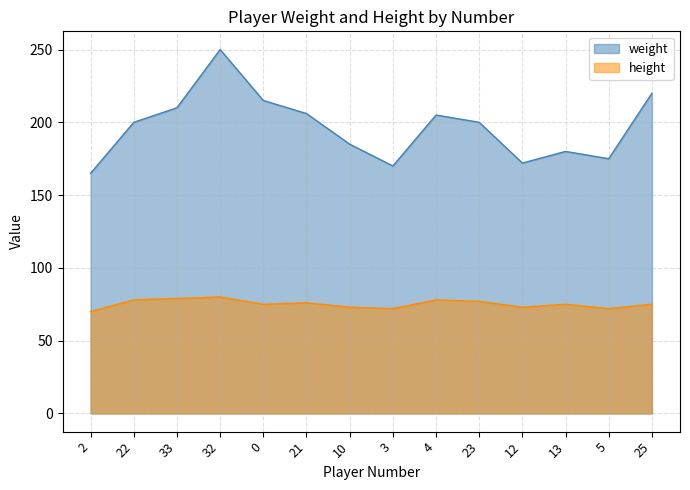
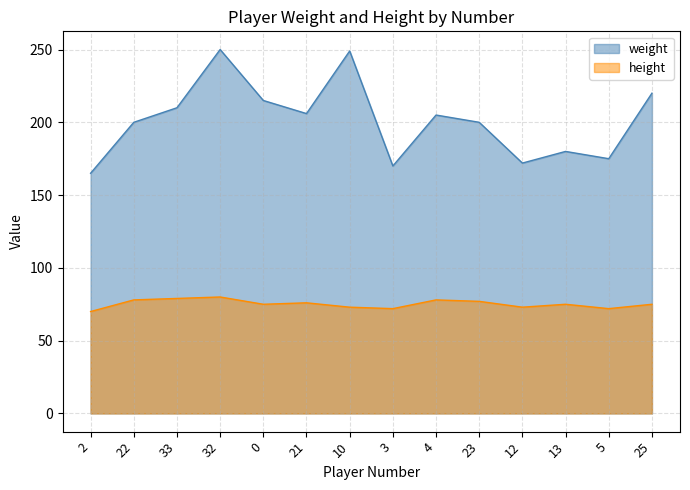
weight, 10: 185 -> 249
